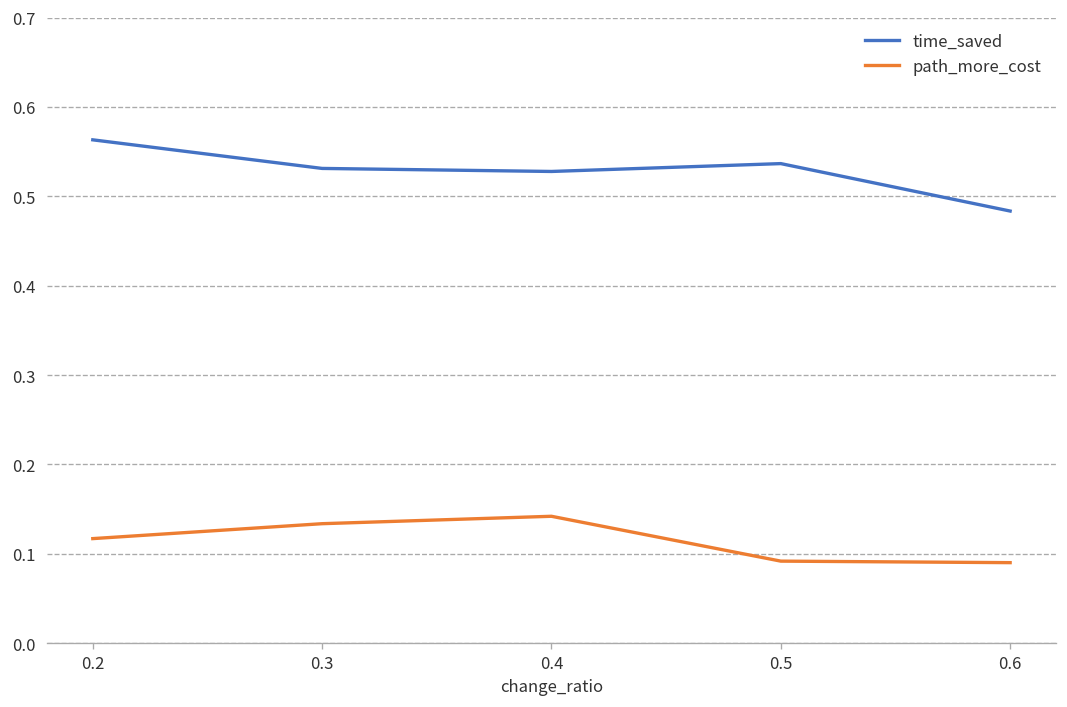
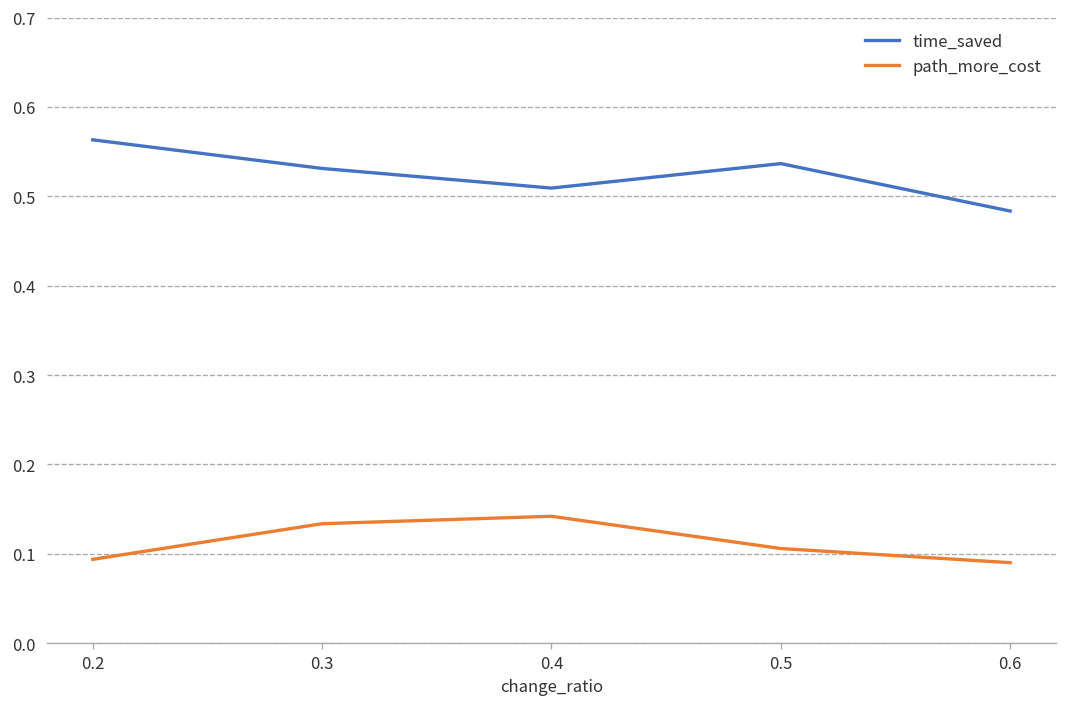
path_more_cost, 0.2: 0.12 -> 0.09
time_saved, 0.4: 0.53 -> 0.51
path_more_cost, 0.5: 0.09 -> 0.11
